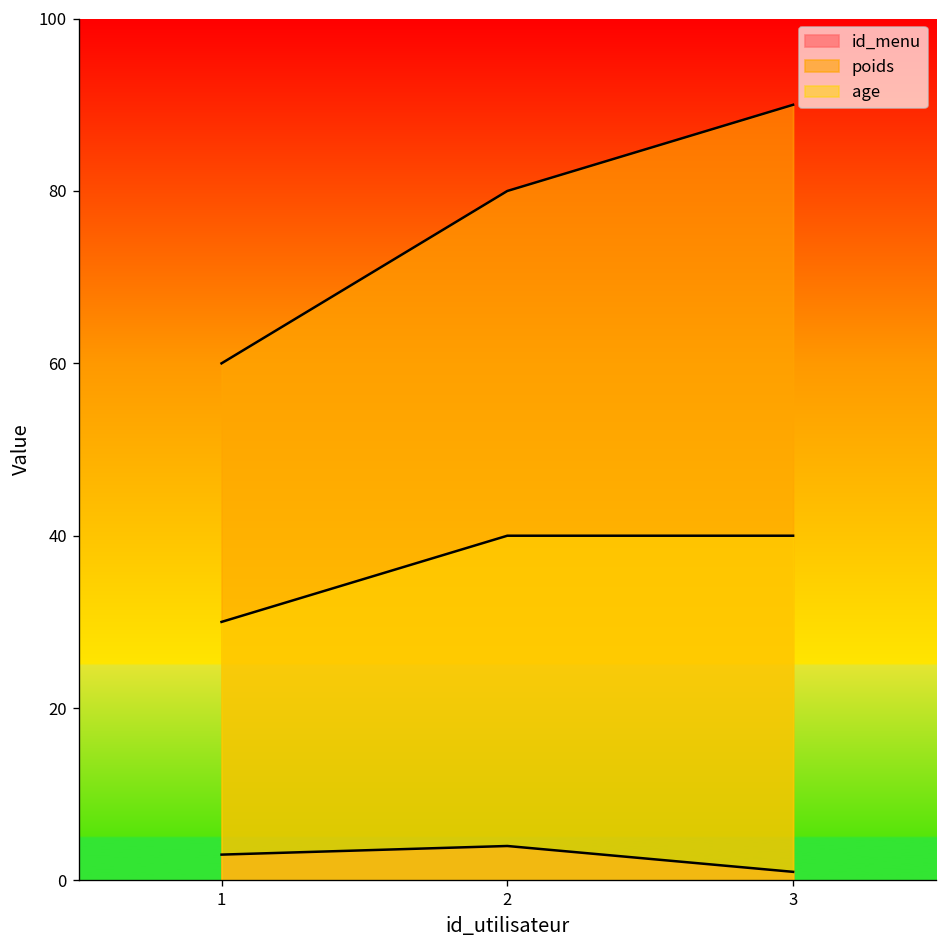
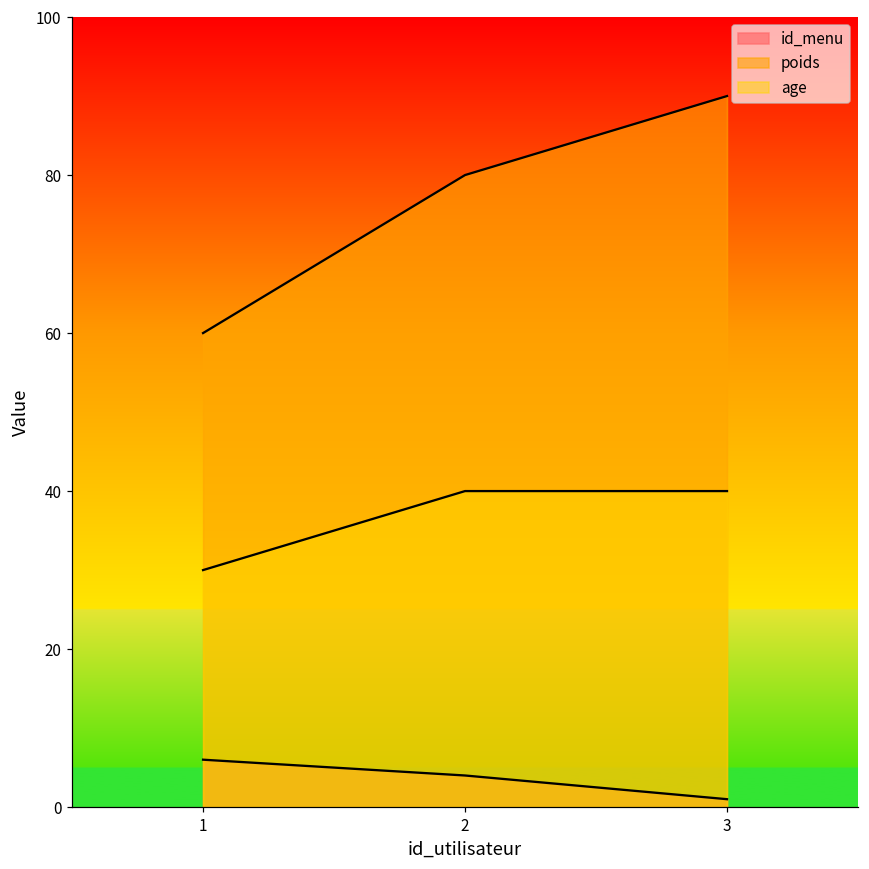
id_menu, 1: 3 -> 6
